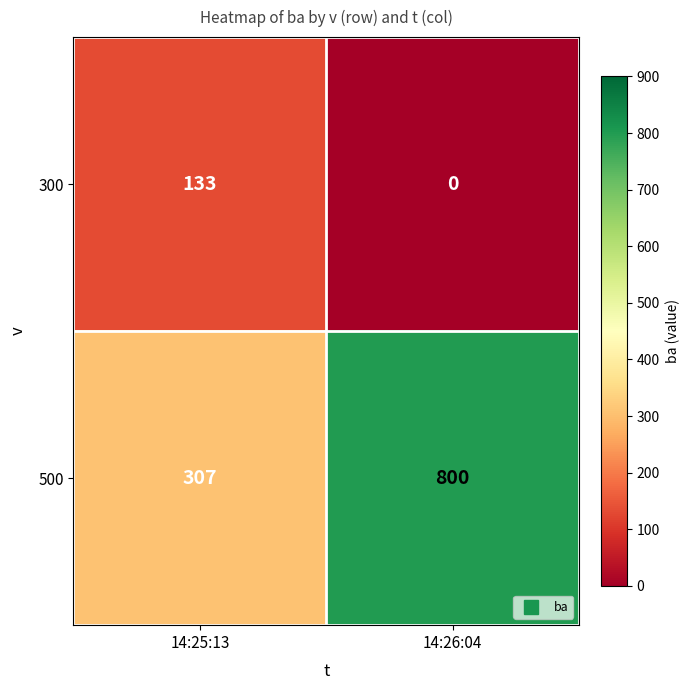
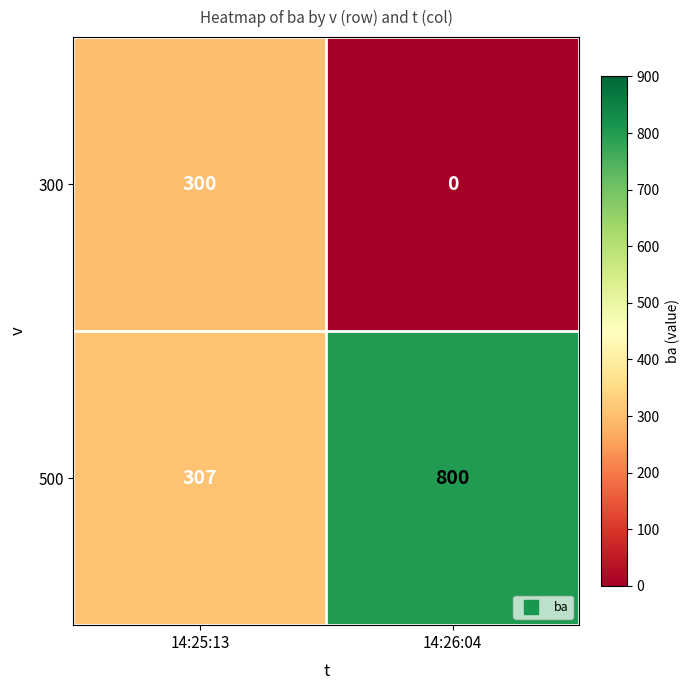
300, 14:25:13: 133 -> 300
